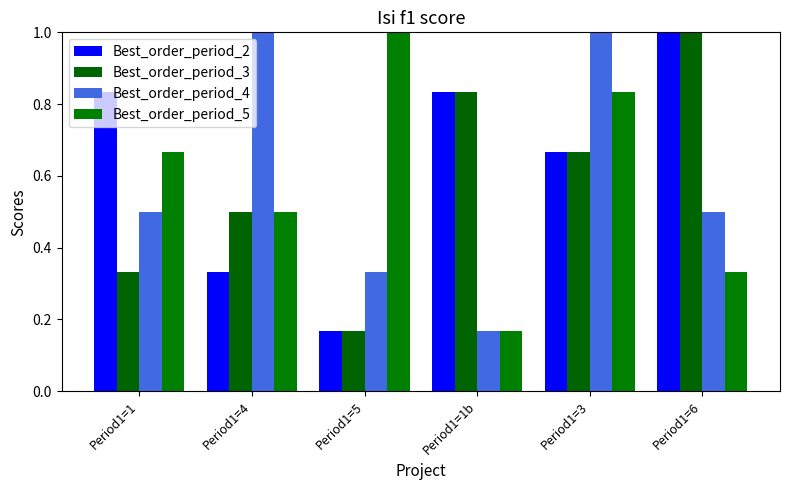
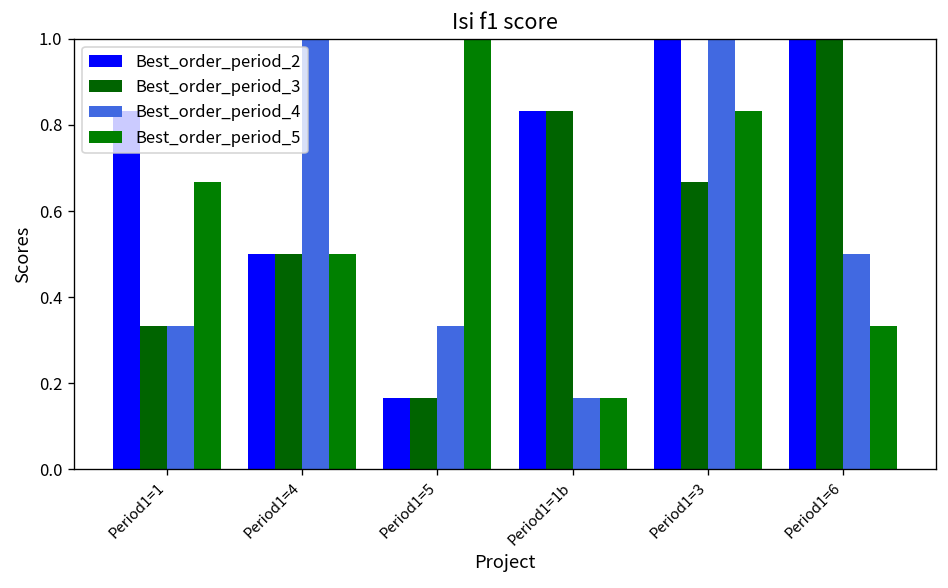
Best_order_period_4, Period1=1: 0.50 -> 0.33
Best_order_period_2, Period1=4: 0.33 -> 0.50
Best_order_period_2, Period1=3: 0.67 -> 1.00
